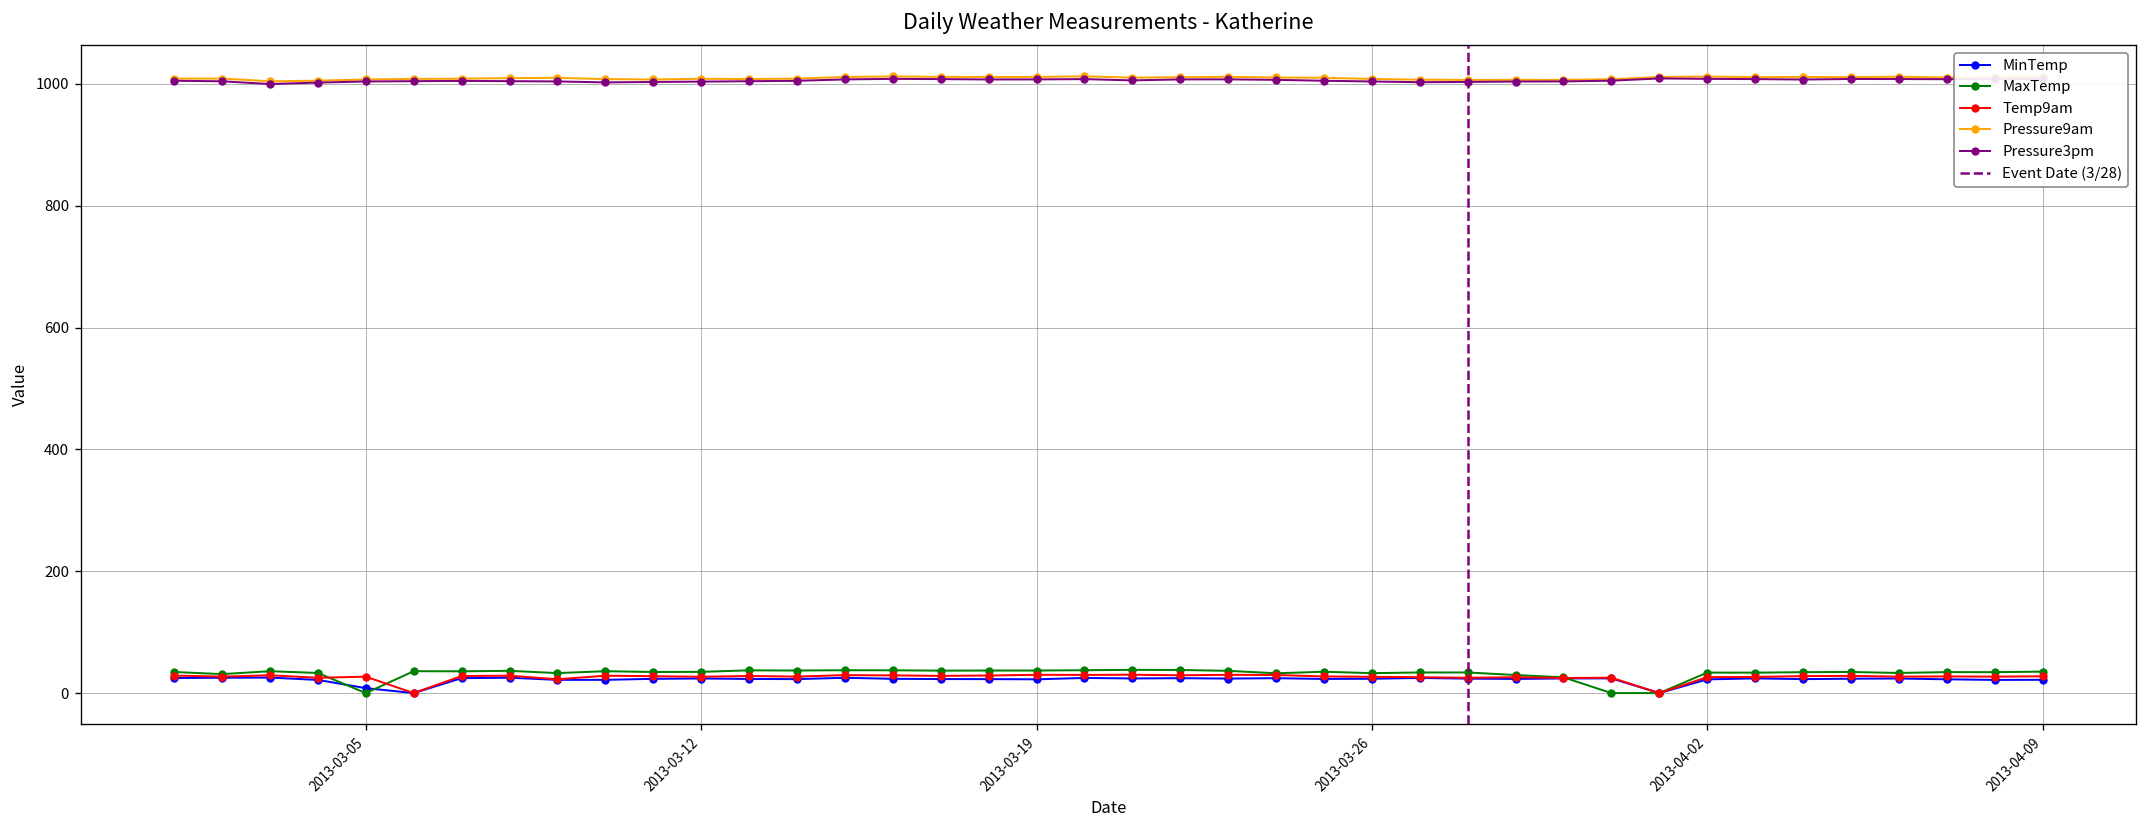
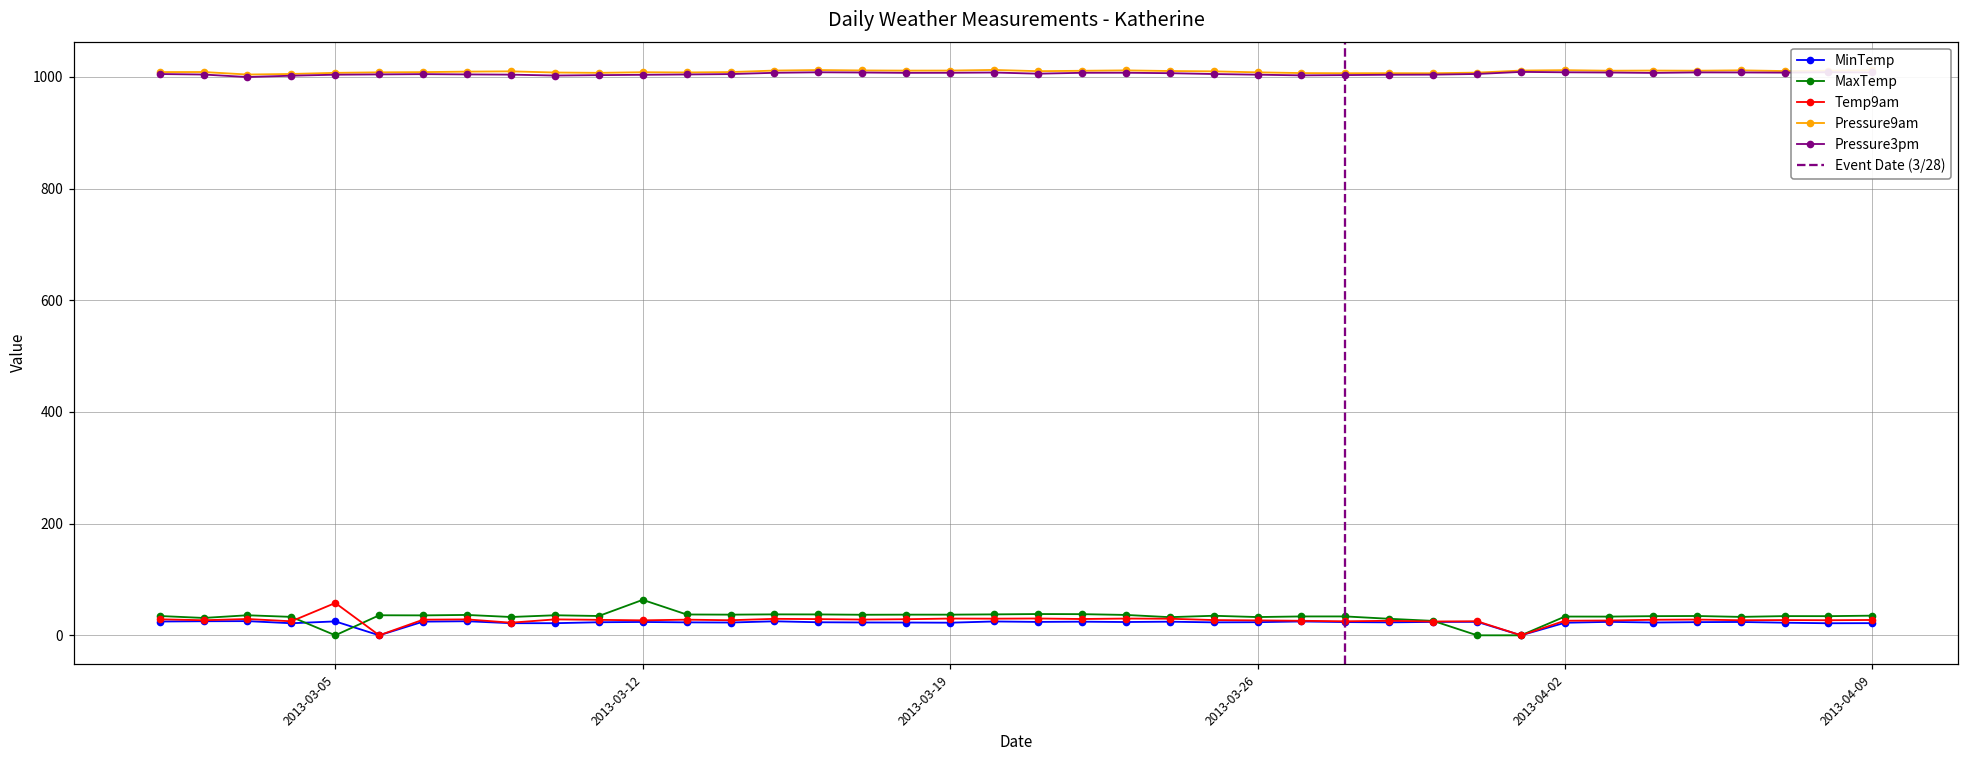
MinTemp, 2013-03-05: 10 -> 20
Temp9am, 2013-03-05: 30 -> 60
MaxTemp, 2013-03-12: 30 -> 60
